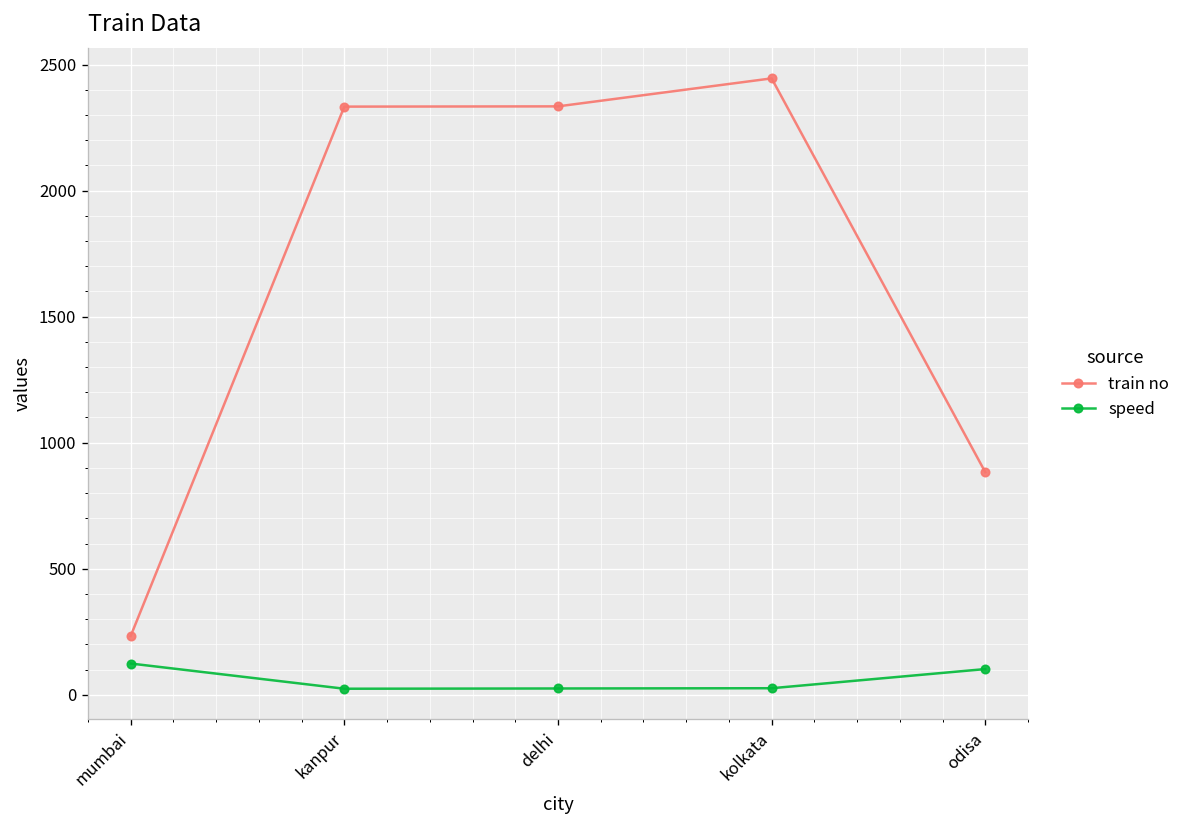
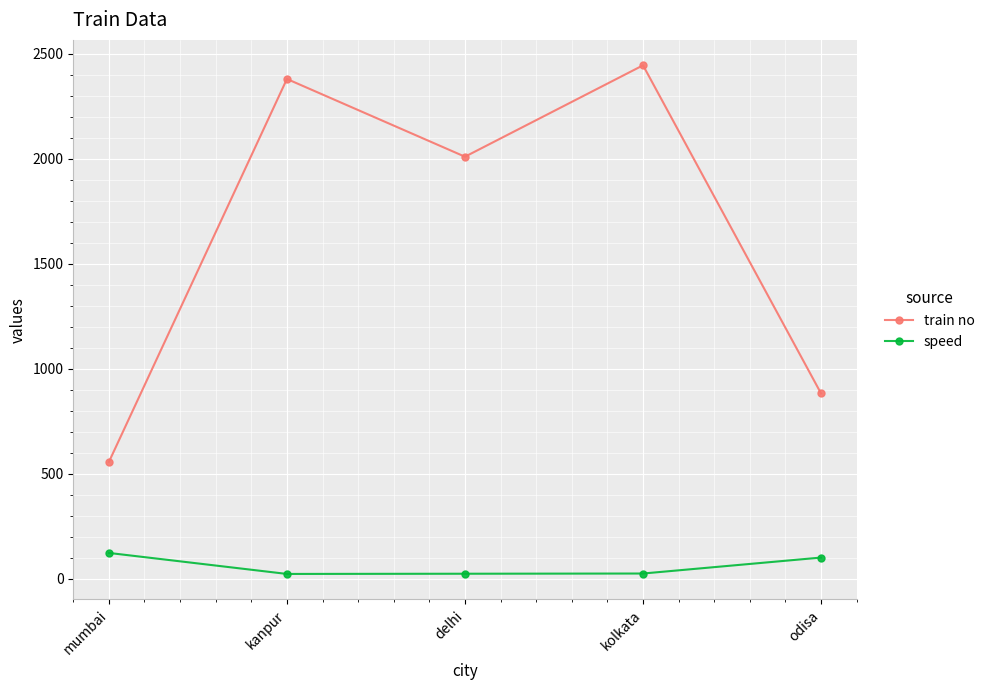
train no, mumbai: 230 -> 560
train no, kanpur: 2330 -> 2380
train no, delhi: 2330 -> 2010
